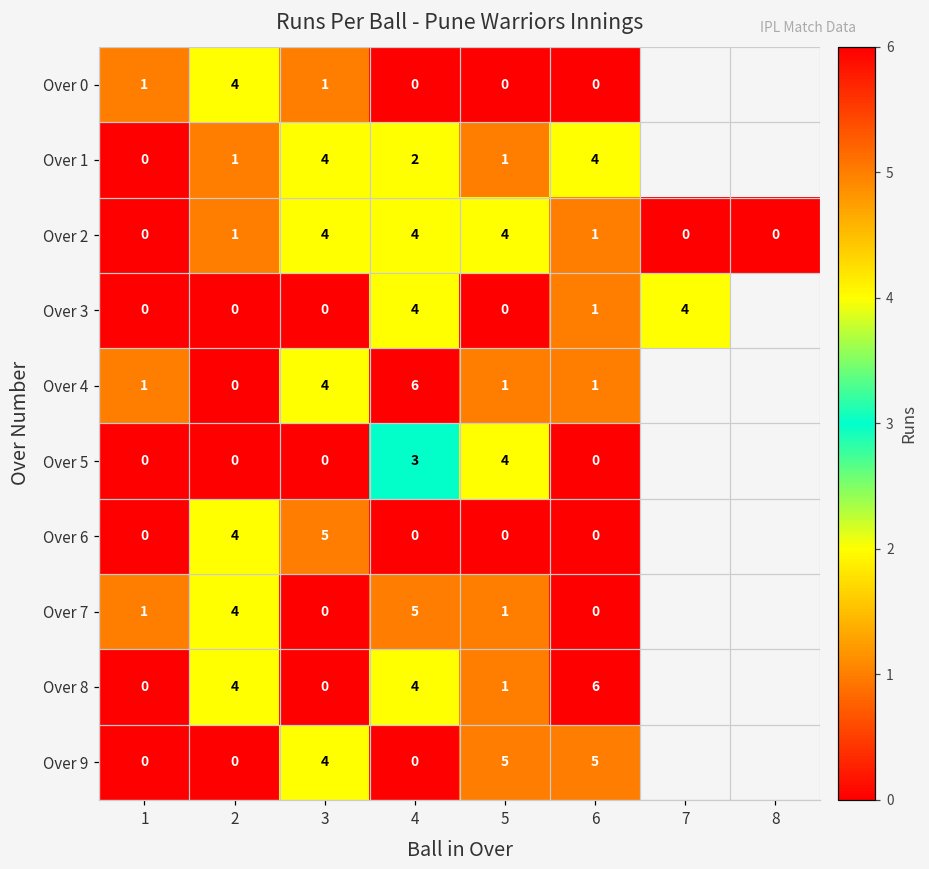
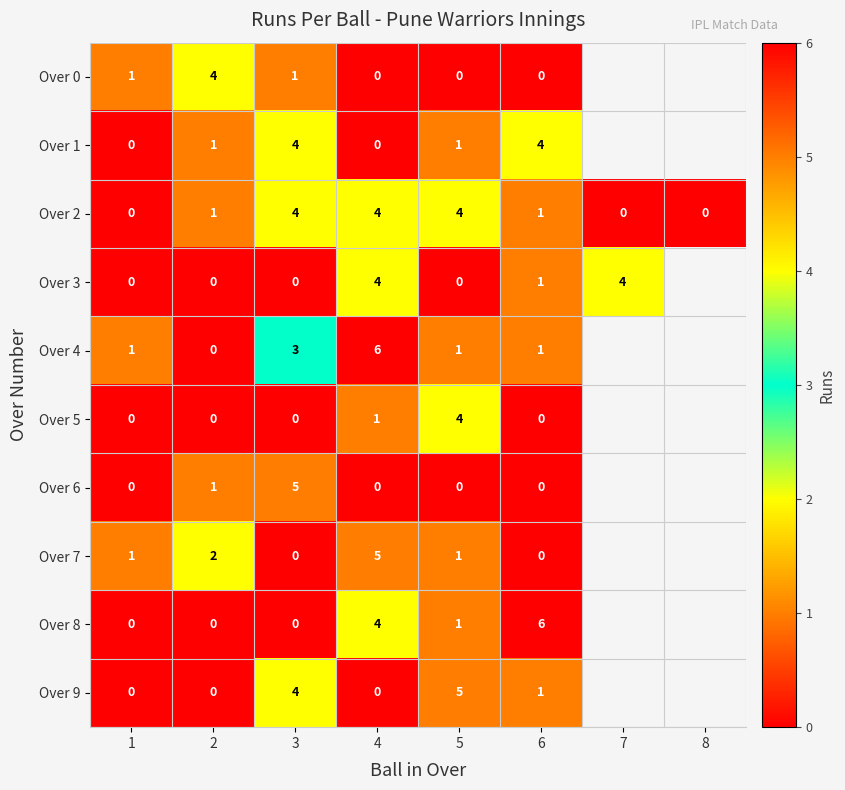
Over 1, 4: 2 -> 0
Over 4, 3: 4 -> 3
Over 5, 4: 3 -> 1
Over 6, 2: 4 -> 1
Over 7, 2: 4 -> 2
Over 8, 2: 4 -> 0
Over 9, 6: 5 -> 1
